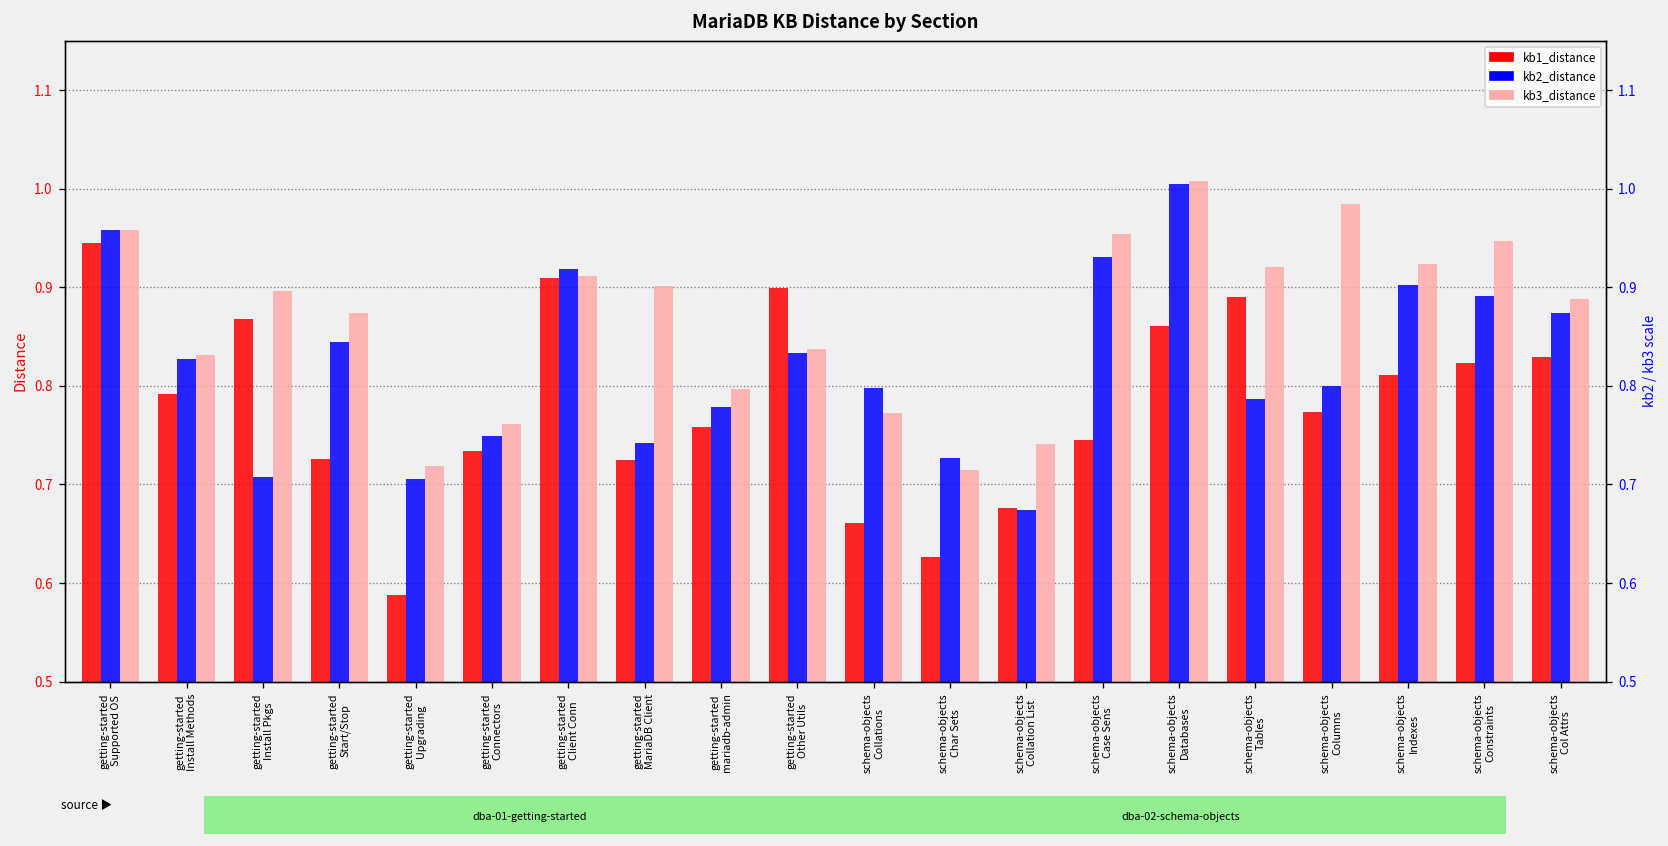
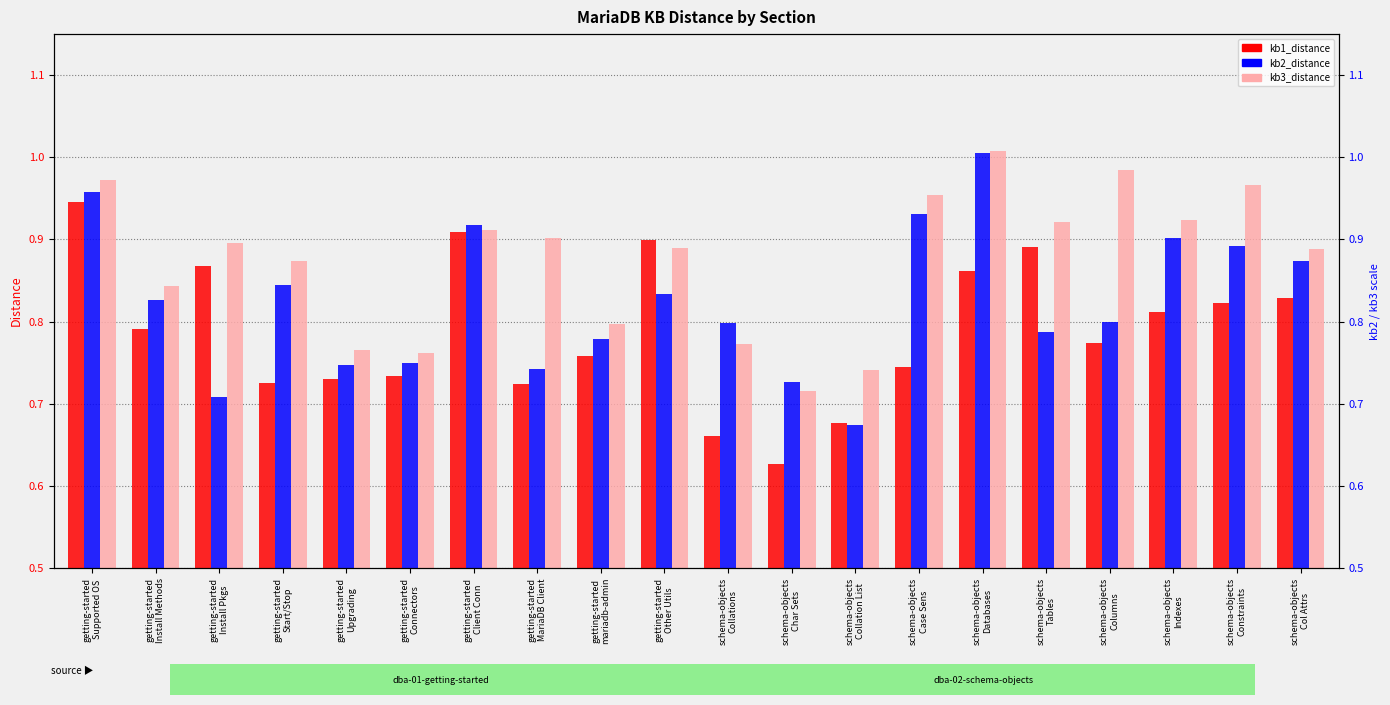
kb3_distance, getting-started Supported OS: 0.96 -> 0.97
kb3_distance, getting-started Install Methods: 0.83 -> 0.84
kb1_distance, getting-started Upgrading: 0.59 -> 0.73
kb2_distance, getting-started Upgrading: 0.71 -> 0.75
kb3_distance, getting-started Upgrading: 0.72 -> 0.77
kb3_distance, getting-started Other Utils: 0.84 -> 0.89
kb3_distance, schema-objects Constraints: 0.95 -> 0.97
